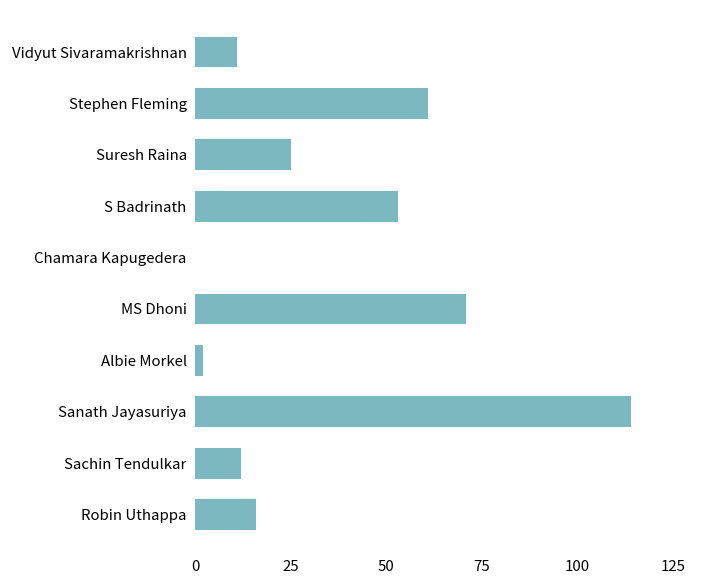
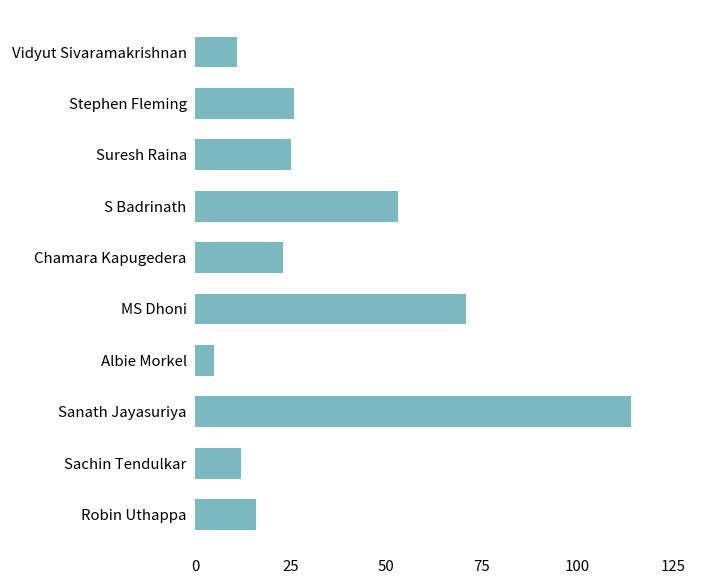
Stephen Fleming: 61 -> 26
Chamara Kapugedera: 0 -> 23
Albie Morkel: 2 -> 5
